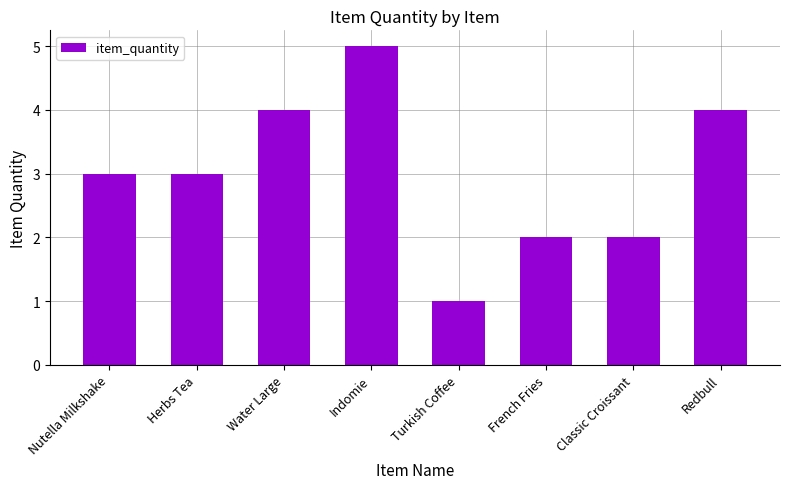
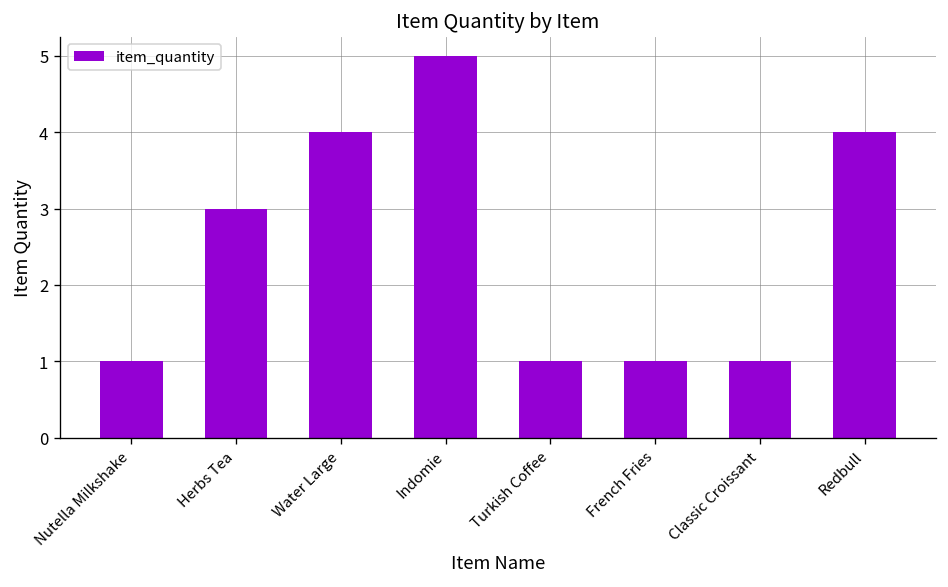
Nutella Milkshake: 3 -> 1
French Fries: 2 -> 1
Classic Croissant: 2 -> 1
